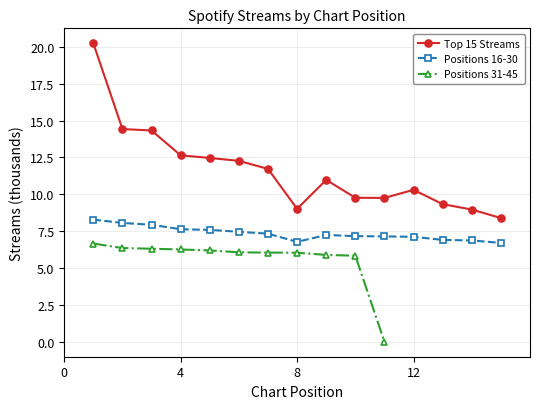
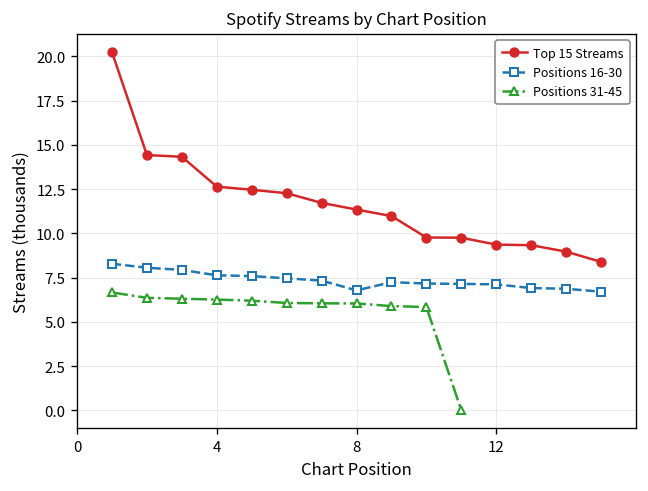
Top 15 Streams, 8: 9.0 -> 11.3
Top 15 Streams, 12: 10.3 -> 9.4
